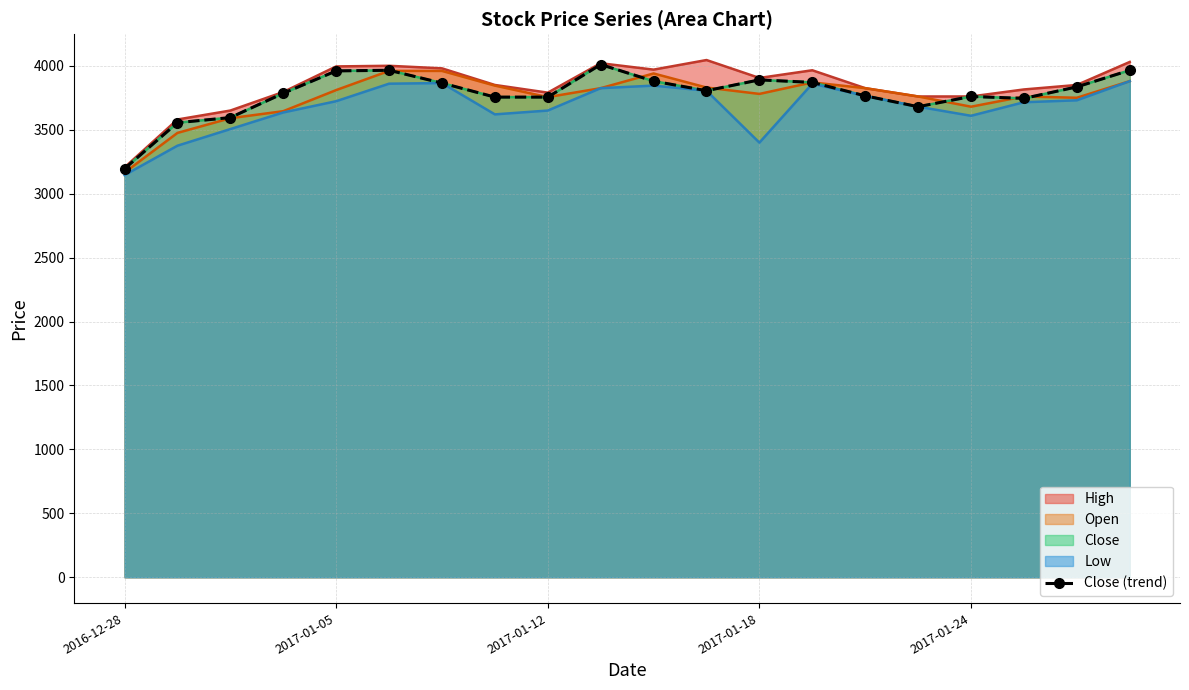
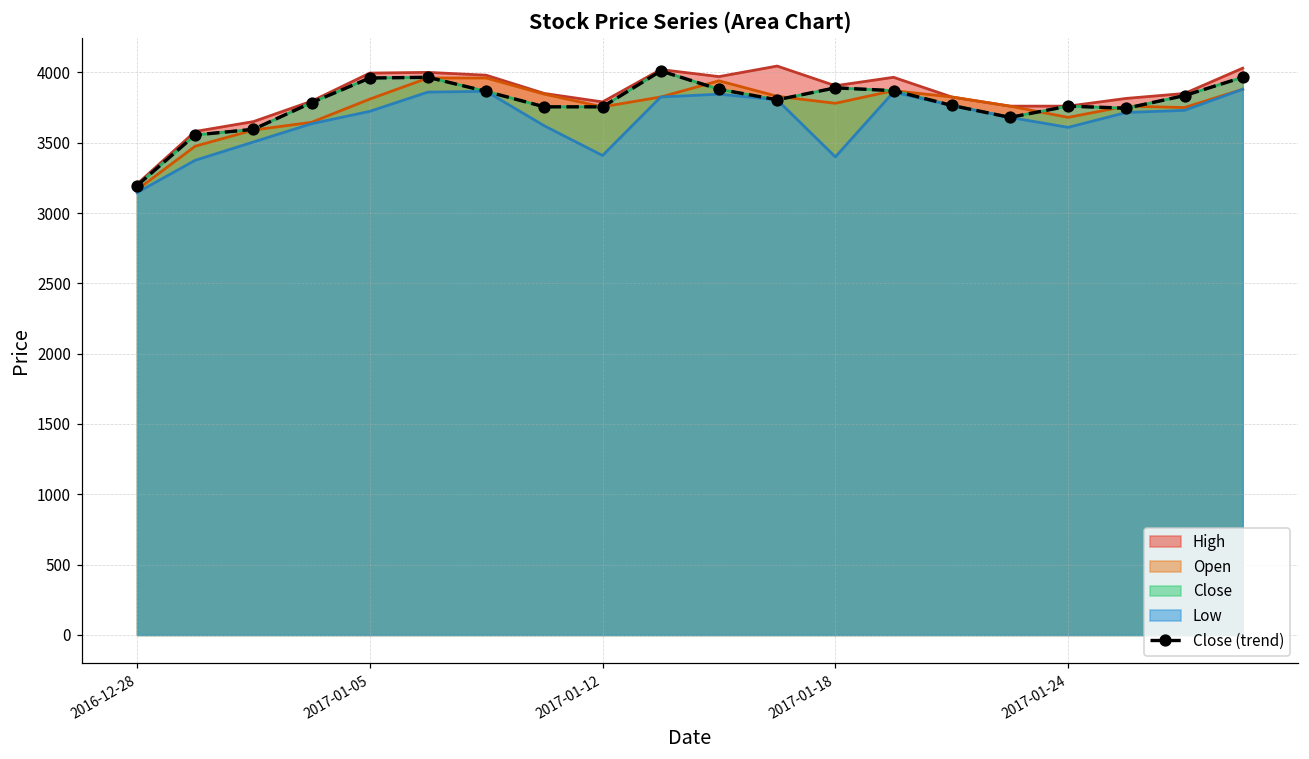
Low, 2017-01-12: 3650 -> 3410
